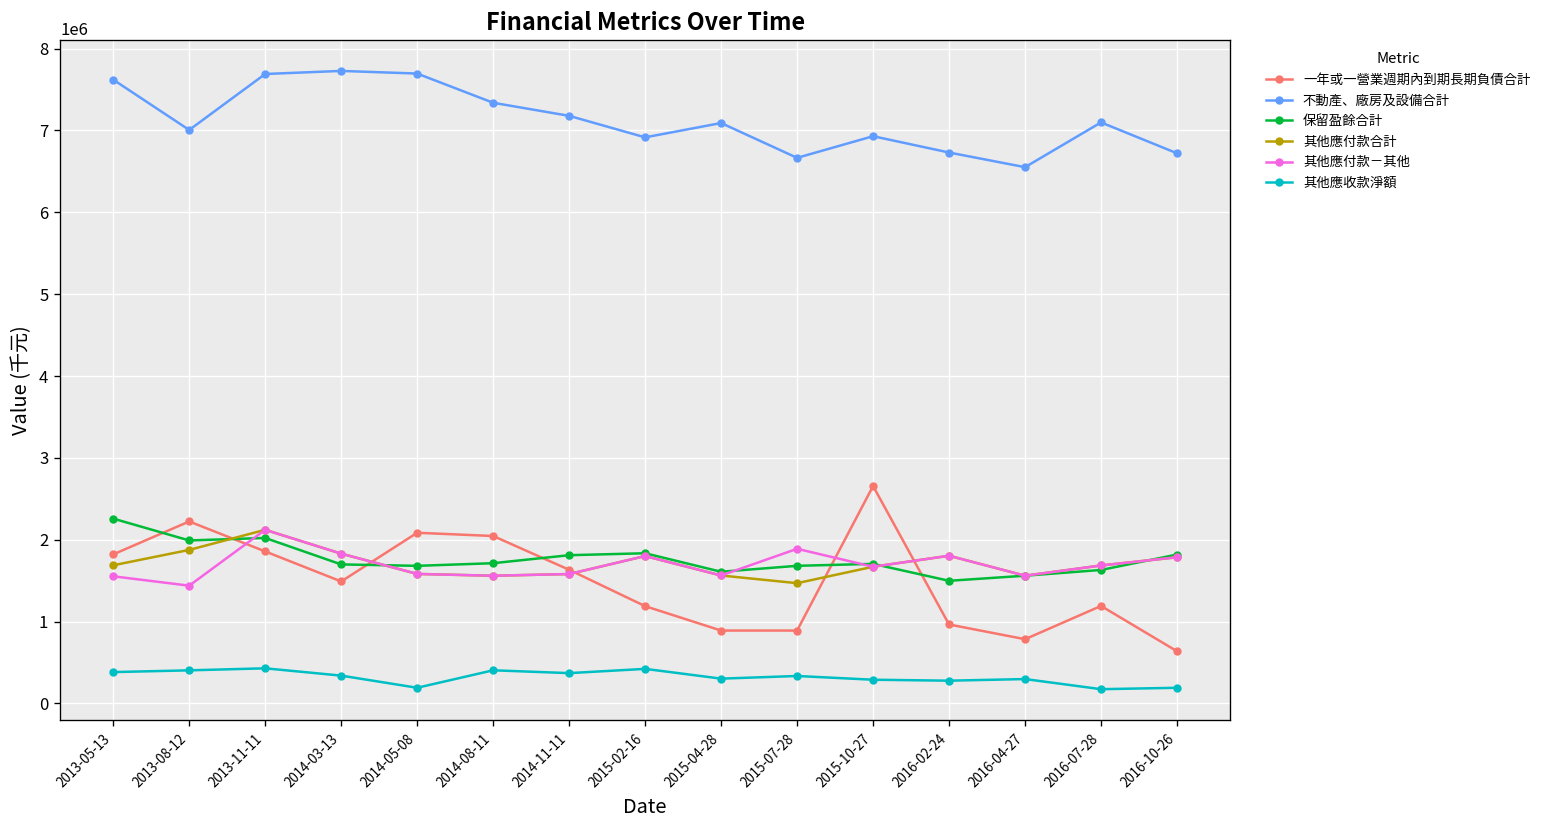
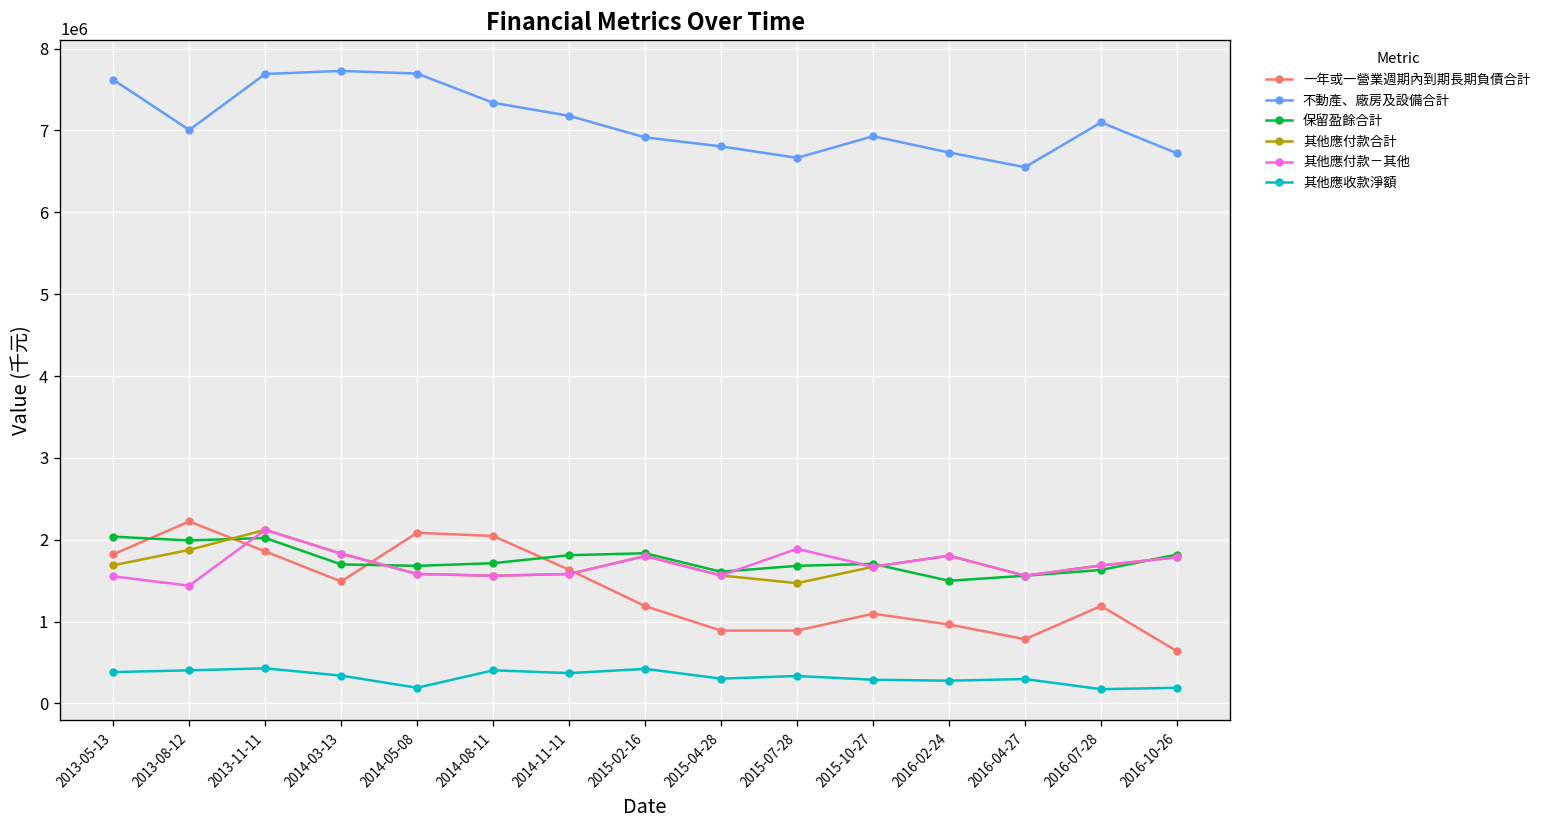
保留盈餘合計, 2013-05-13: 2300000 -> 2000000
不動產、廠房及設備合計, 2015-04-28: 7100000 -> 6800000
一年或一營業週期內到期長期負債合計, 2015-10-27: 2700000 -> 1100000
